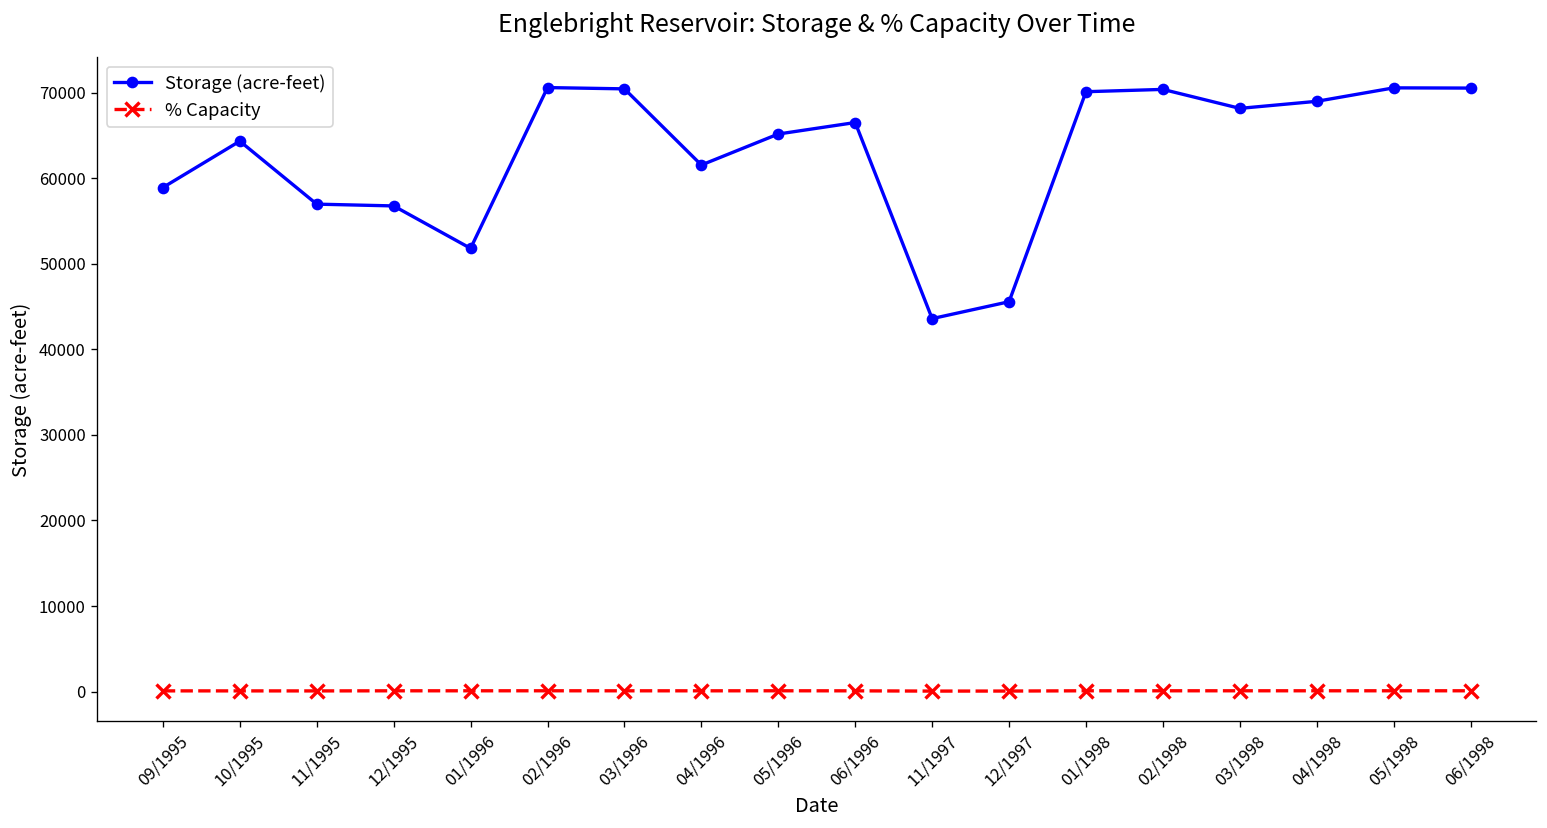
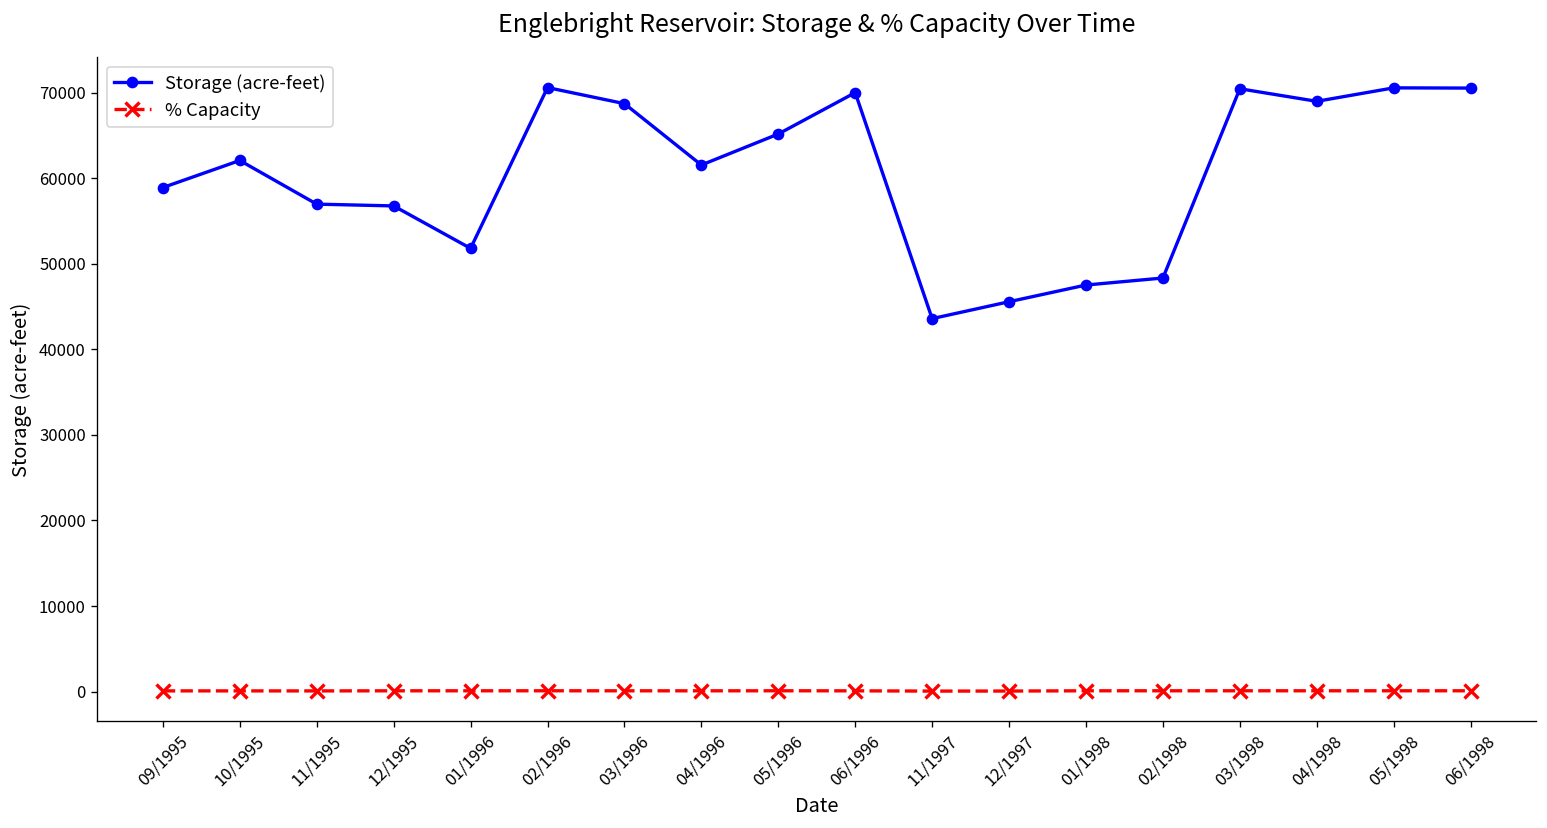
Storage (acre-feet), 10/1995: 64000 -> 62000
Storage (acre-feet), 03/1996: 70000 -> 69000
Storage (acre-feet), 06/1996: 67000 -> 70000
Storage (acre-feet), 01/1998: 70000 -> 48000
Storage (acre-feet), 02/1998: 70000 -> 48000
Storage (acre-feet), 03/1998: 68000 -> 70000
